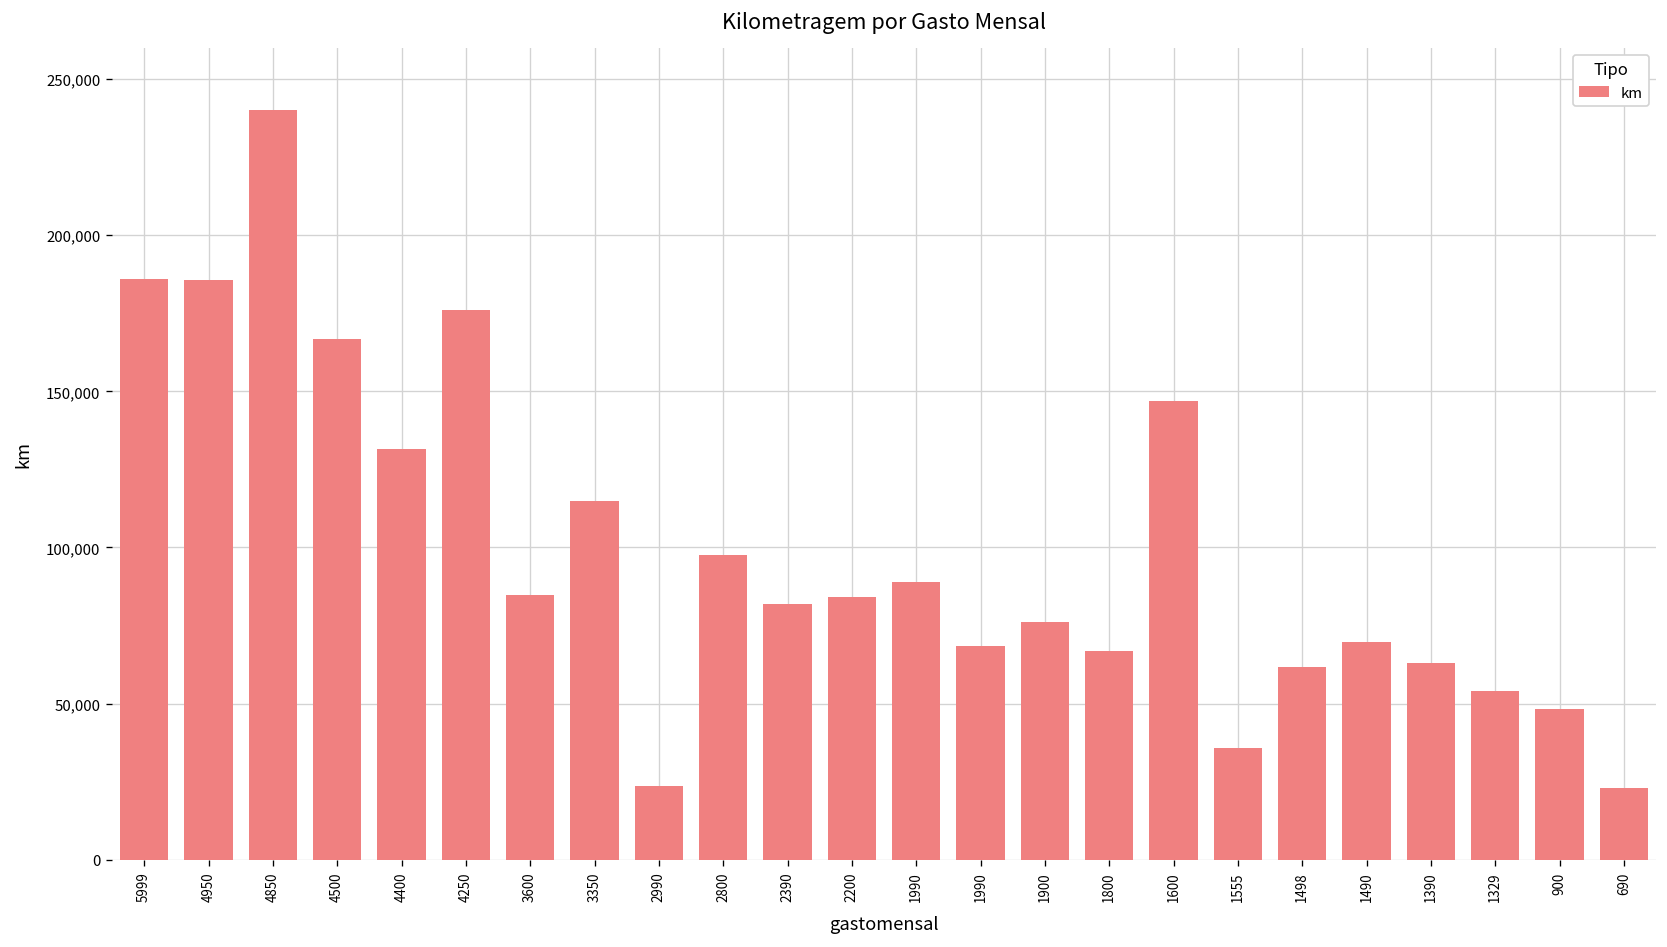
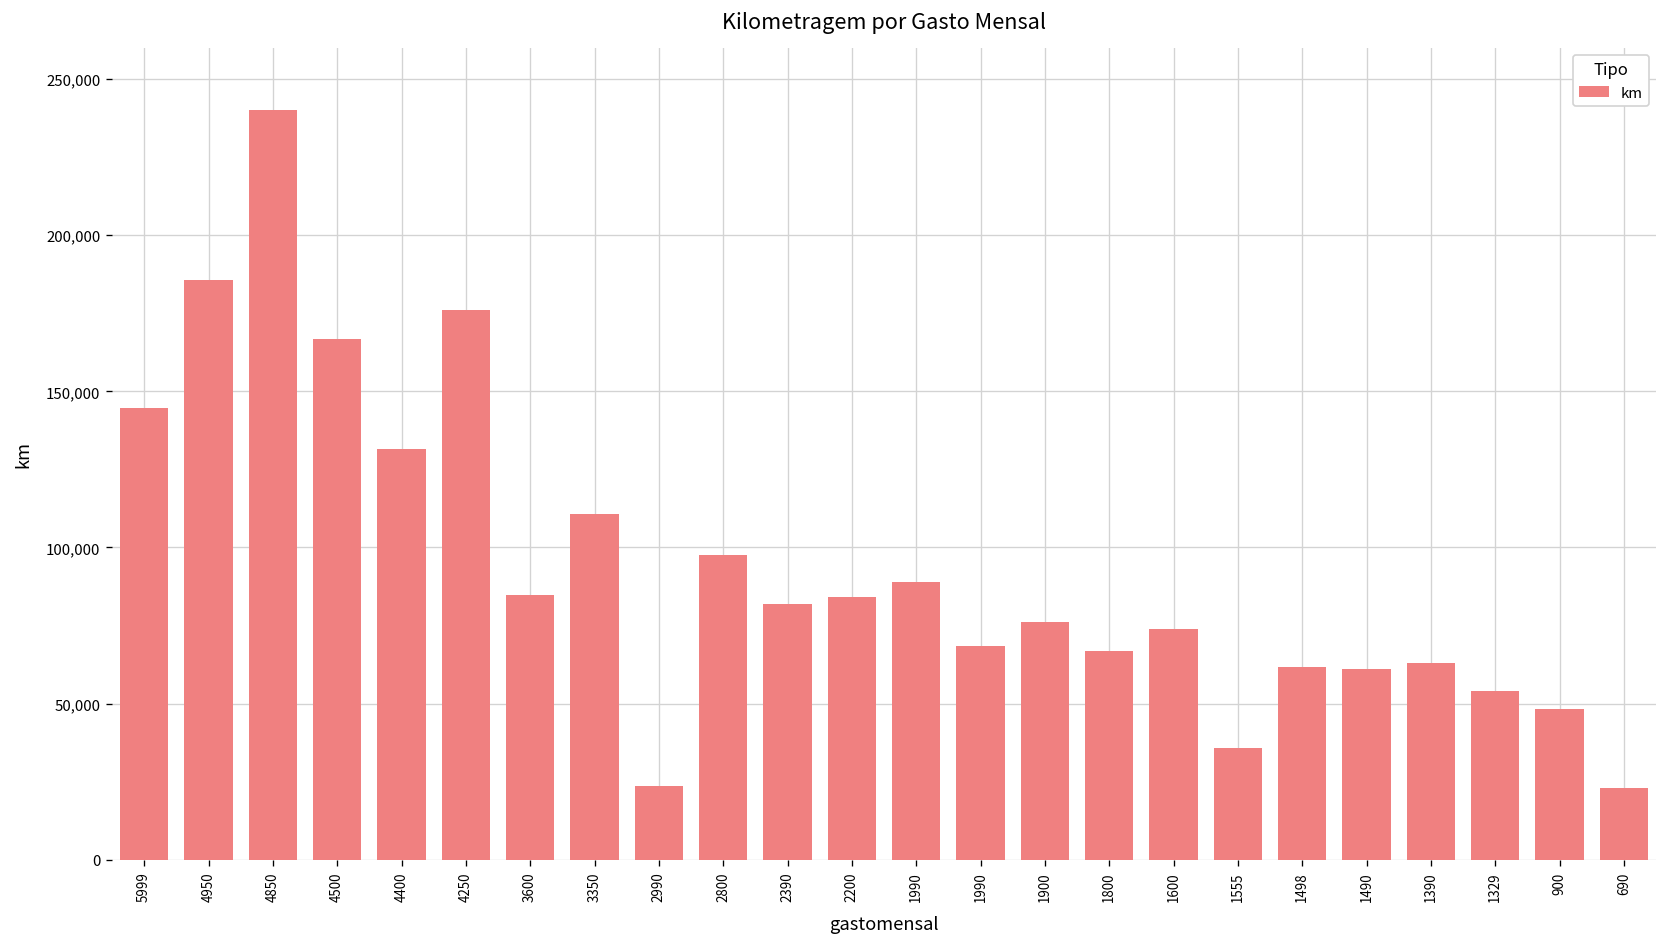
5999: 186,000 -> 145,000
3350: 115,000 -> 111,000
1600: 147,000 -> 74,000
1490: 70,000 -> 61,000
